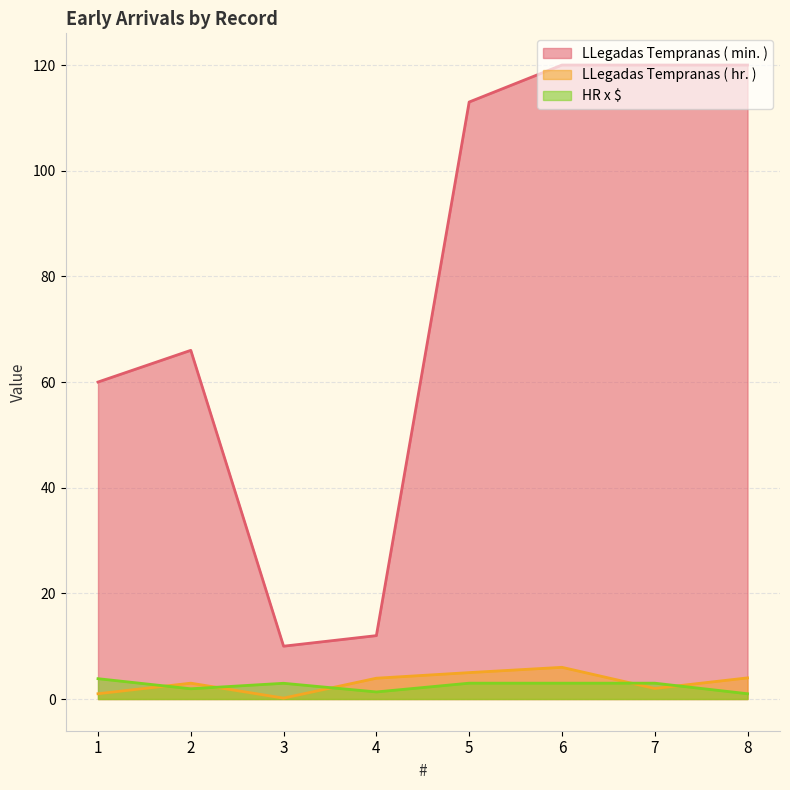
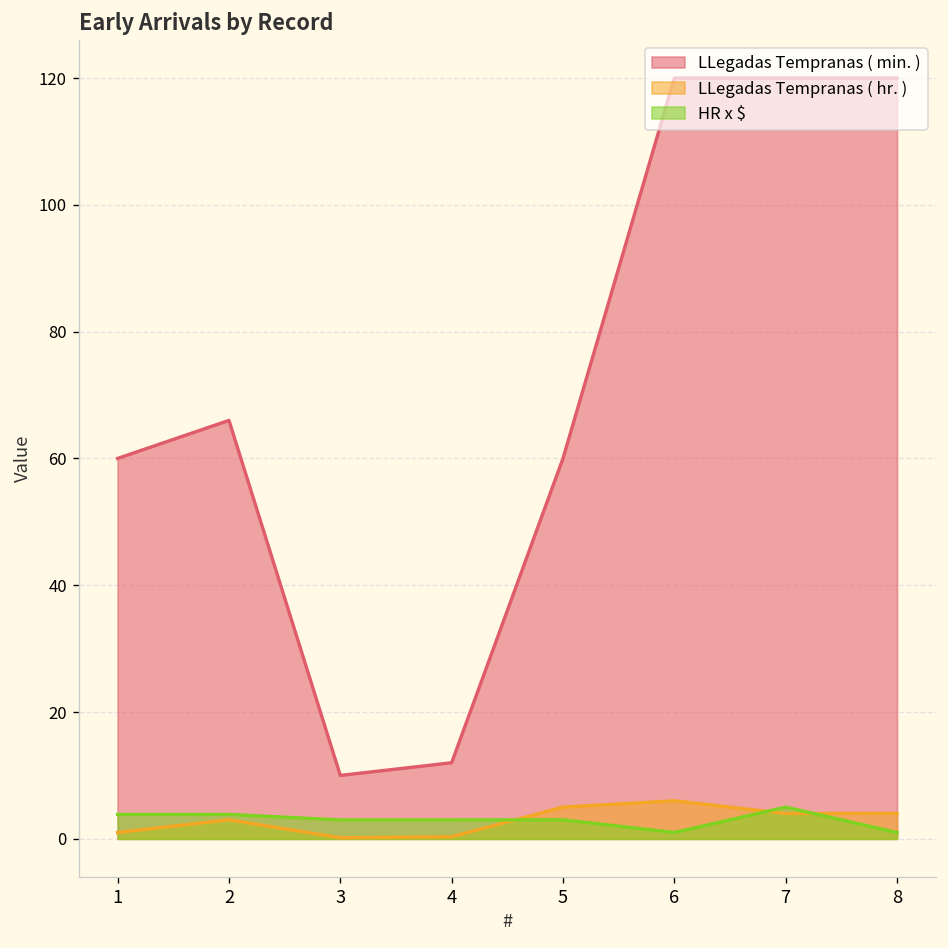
HR x $, 2: 2 -> 4
LLegadas Tempranas ( hr. ), 4: 4 -> 0
HR x $, 4: 1 -> 3
LLegadas Tempranas ( min. ), 5: 113 -> 60
HR x $, 6: 3 -> 1
LLegadas Tempranas ( hr. ), 7: 2 -> 4
HR x $, 7: 3 -> 5
